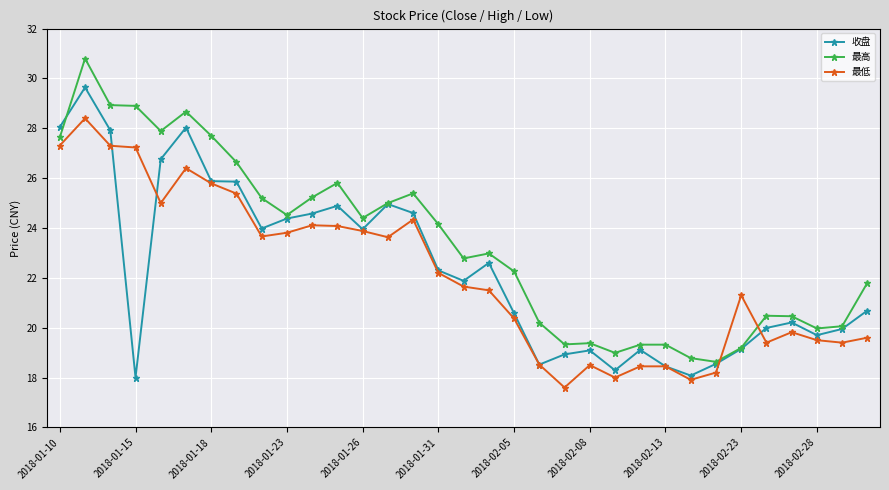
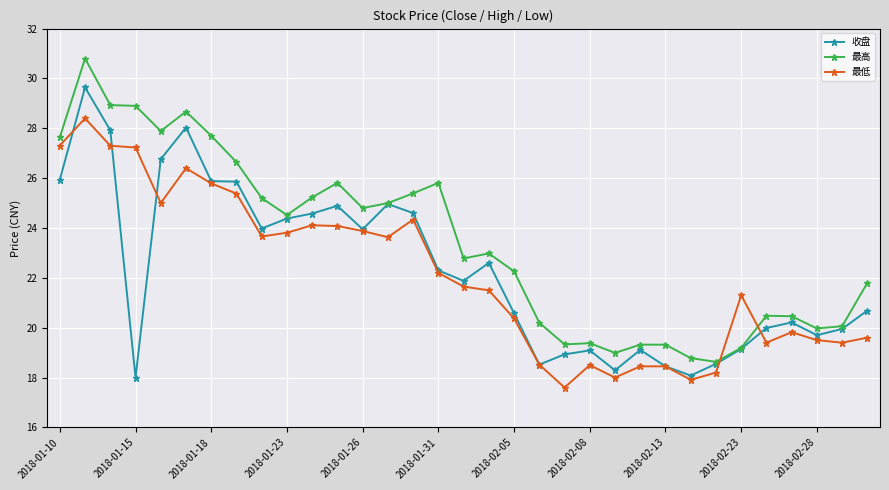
收盘, 2018-01-10: 28.1 -> 25.9
最高, 2018-01-26: 24.4 -> 24.8
最高, 2018-01-31: 24.2 -> 25.8
